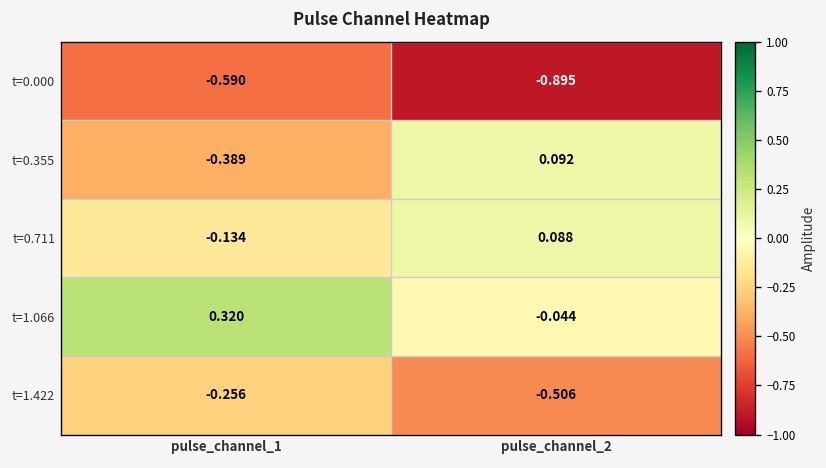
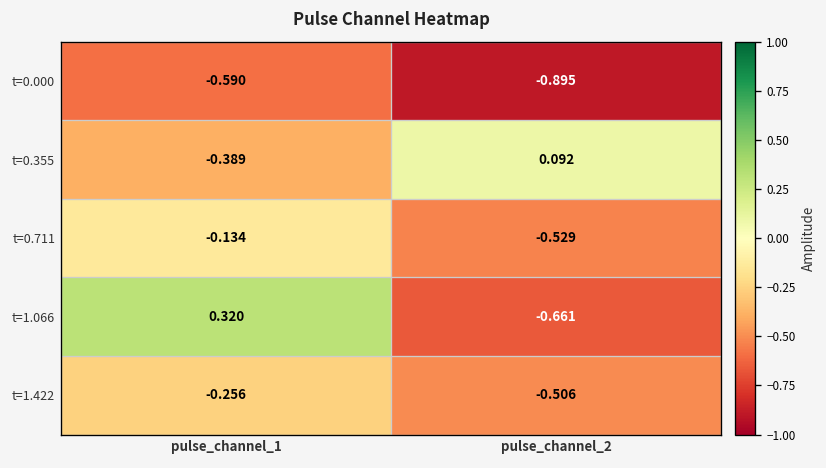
t=0.711, pulse_channel_2: 0.088 -> -0.529
t=1.066, pulse_channel_2: -0.044 -> -0.661
